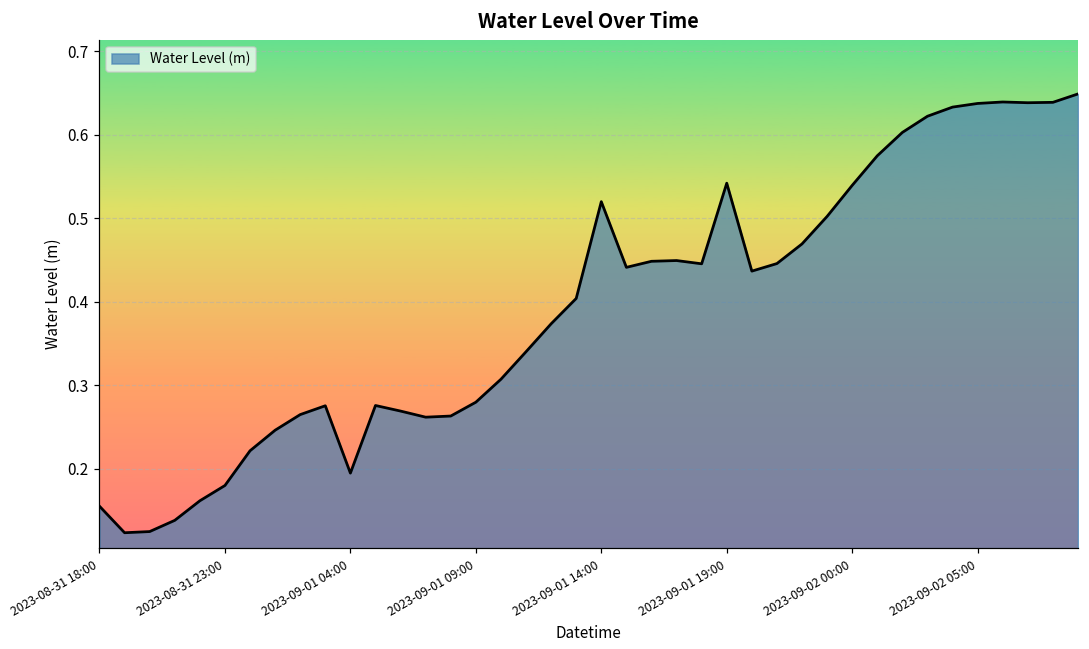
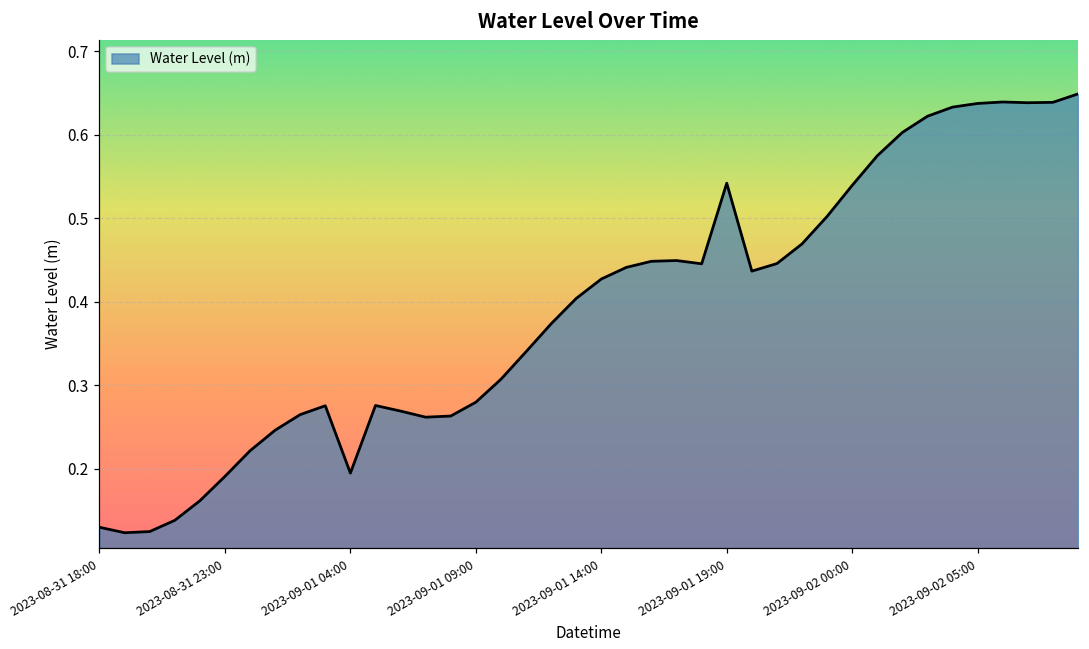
2023-08-31 18:00: 0.16 -> 0.13
2023-08-31 23:00: 0.18 -> 0.19
2023-09-01 14:00: 0.52 -> 0.43
